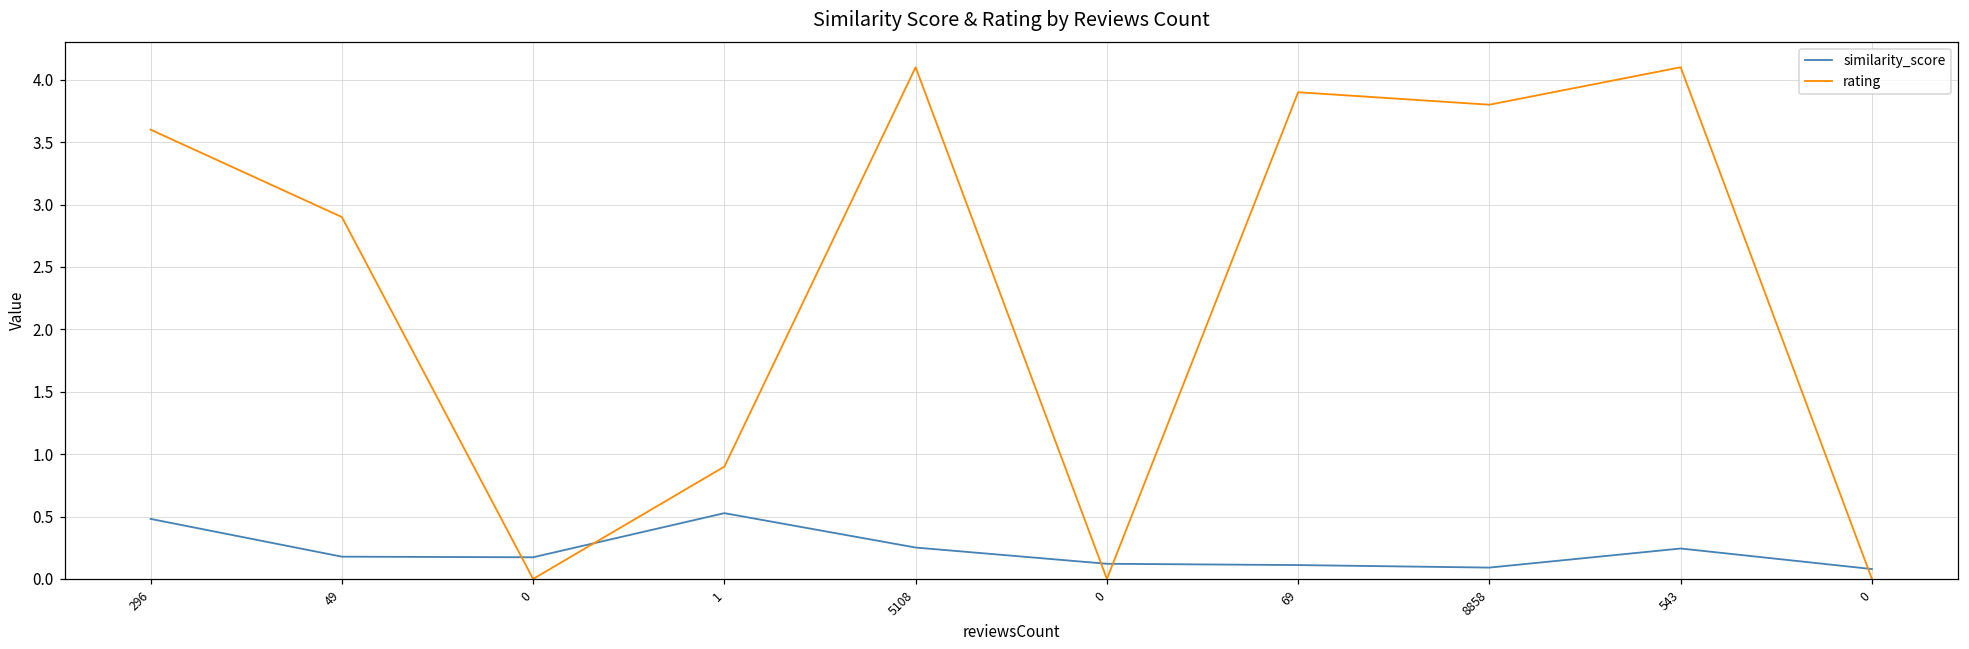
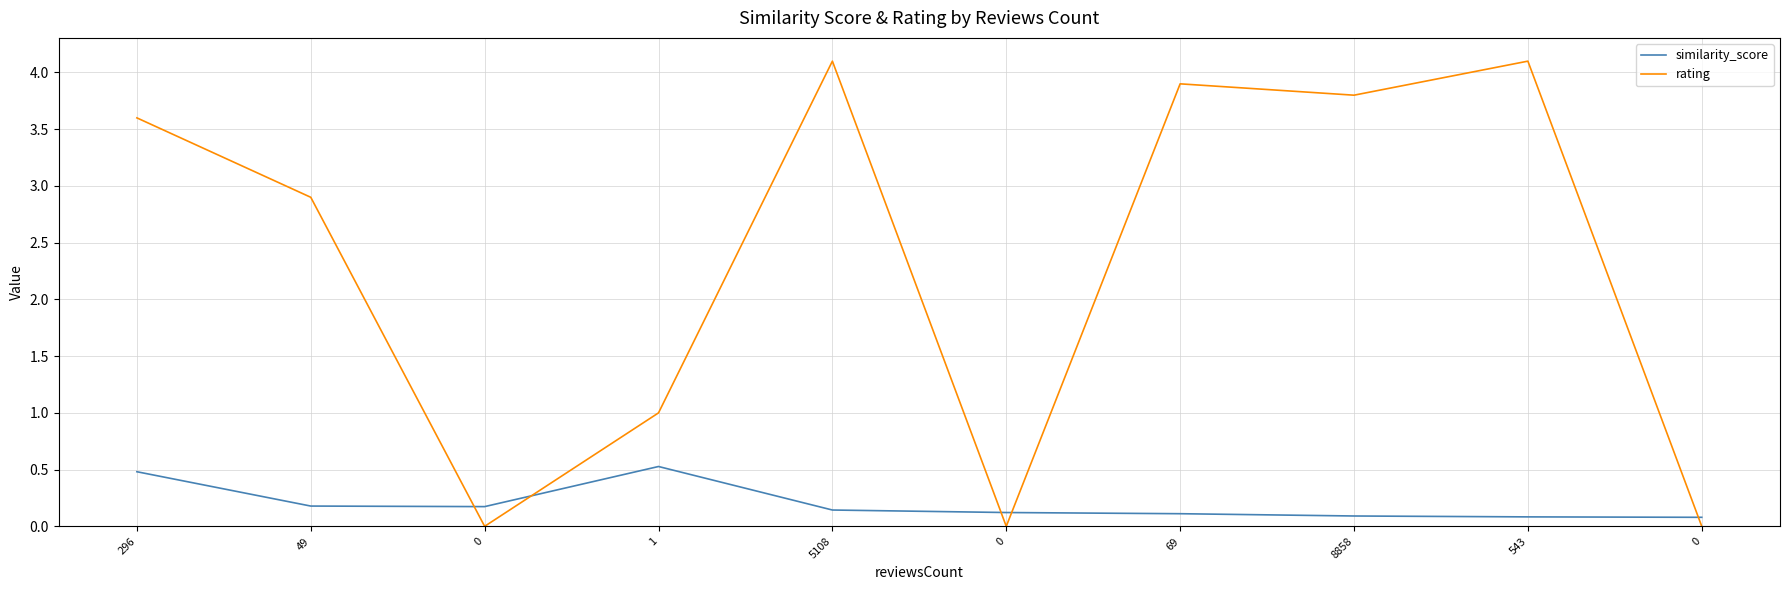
rating, 1: 0.9 -> 1.0
similarity_score, 5108: 0.25 -> 0.14
similarity_score, 543: 0.24 -> 0.08
